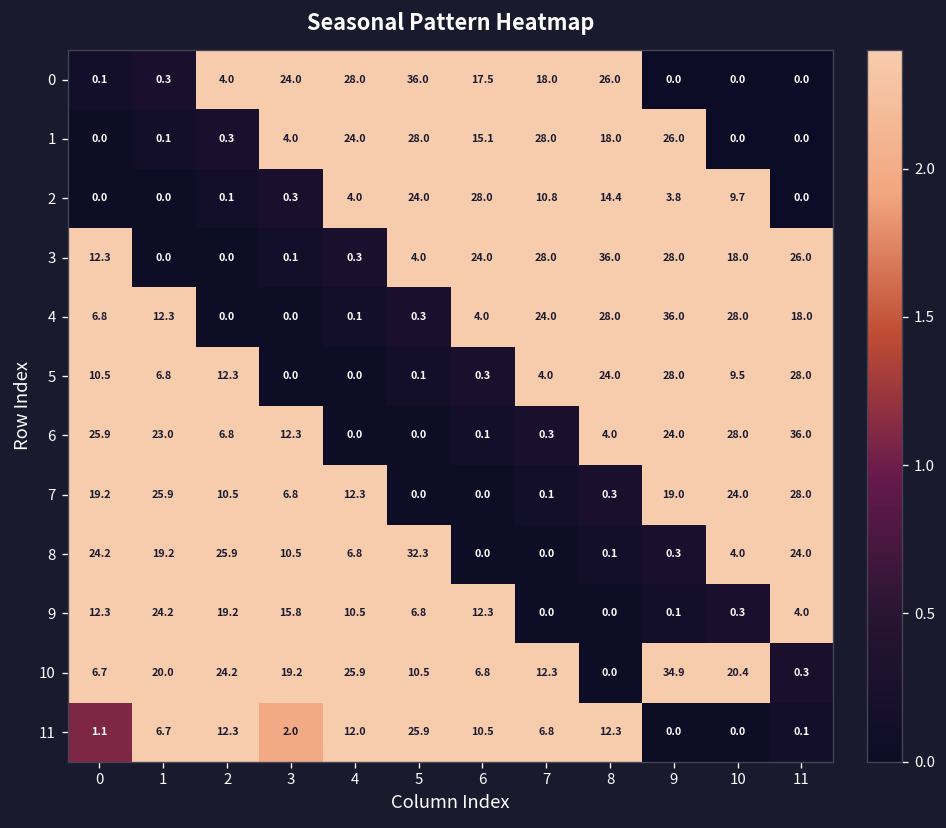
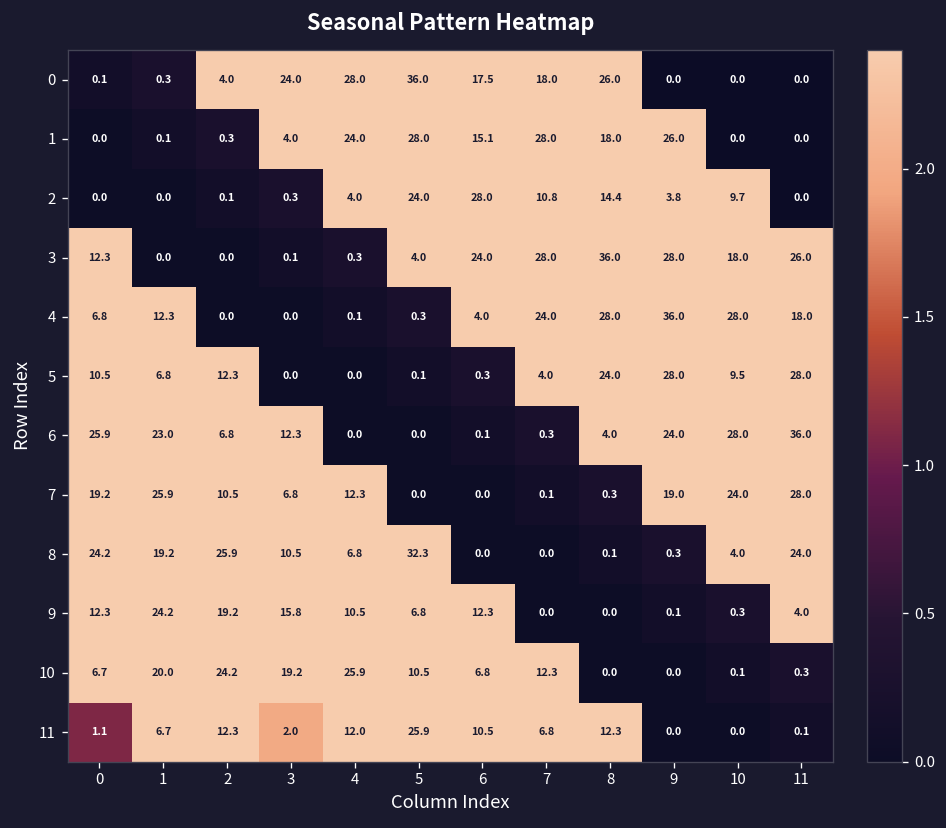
10, 9: 34.9 -> 0.0
10, 10: 20.4 -> 0.1
